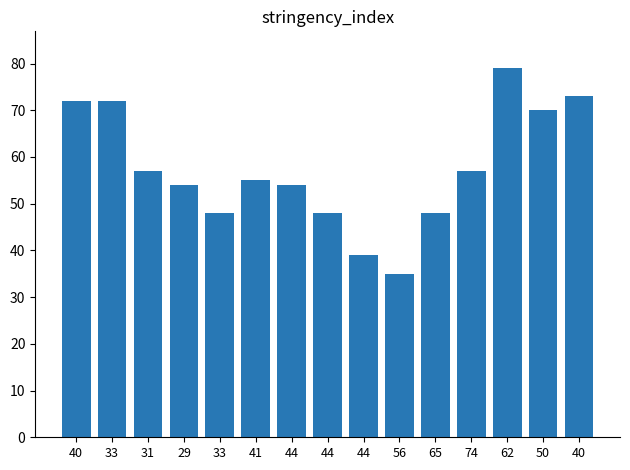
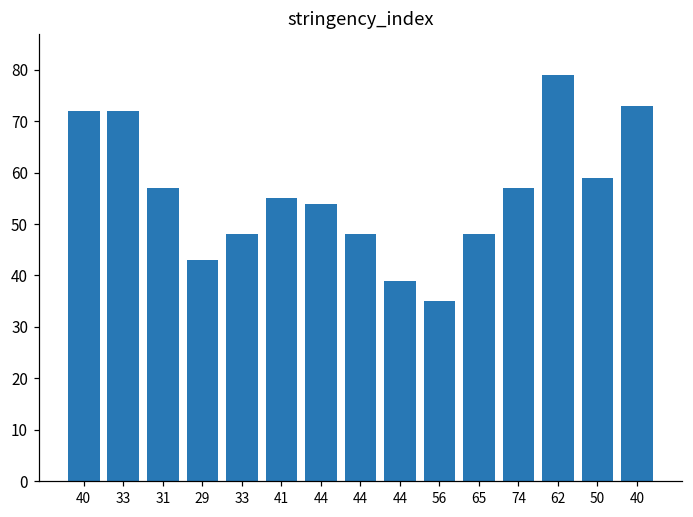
29: 54 -> 43
50: 70 -> 59
